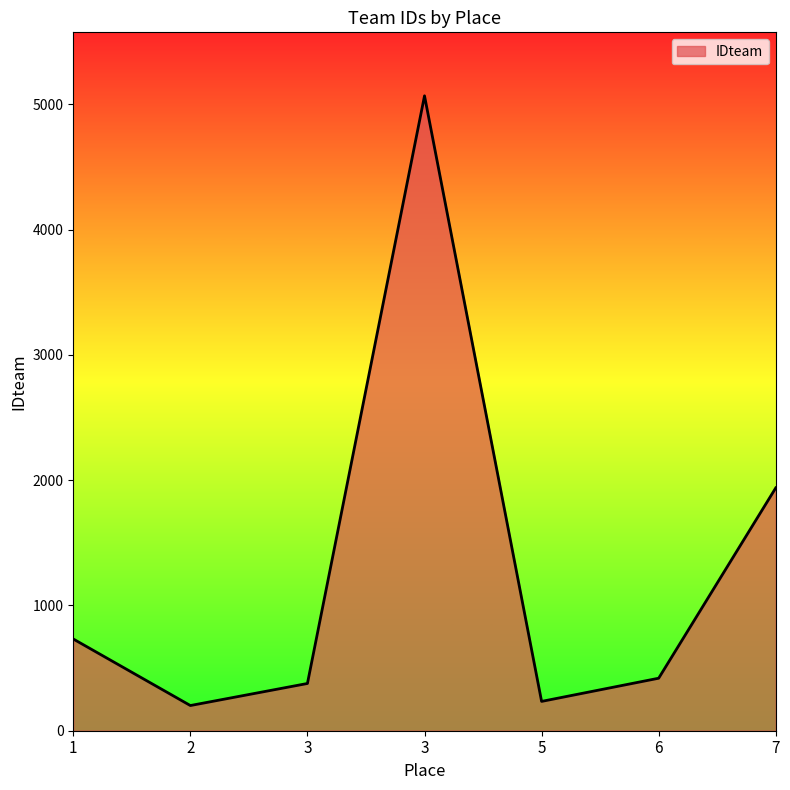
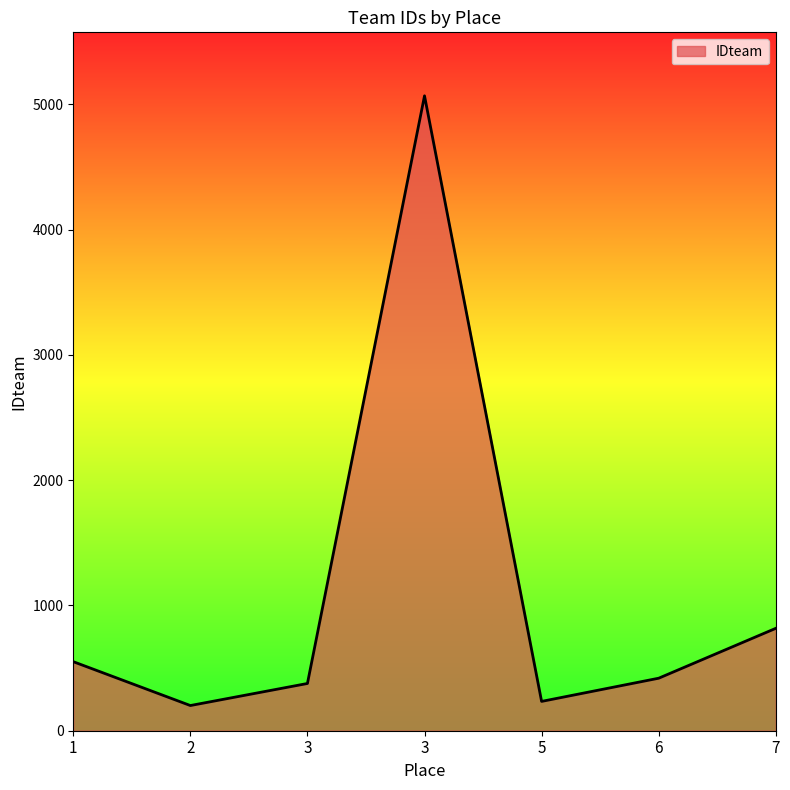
1: 730 -> 550
7: 1940 -> 820
